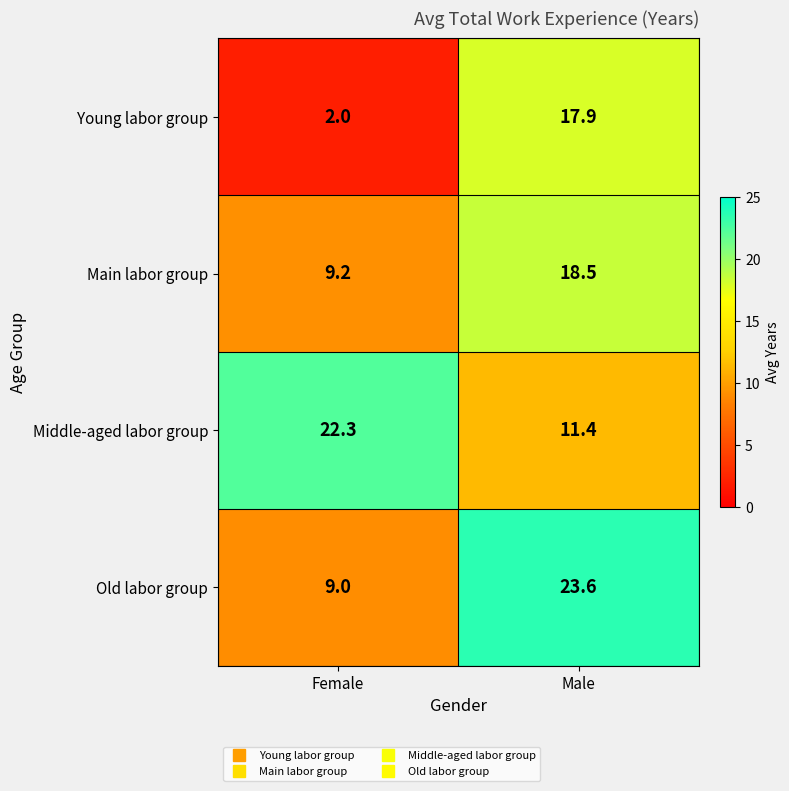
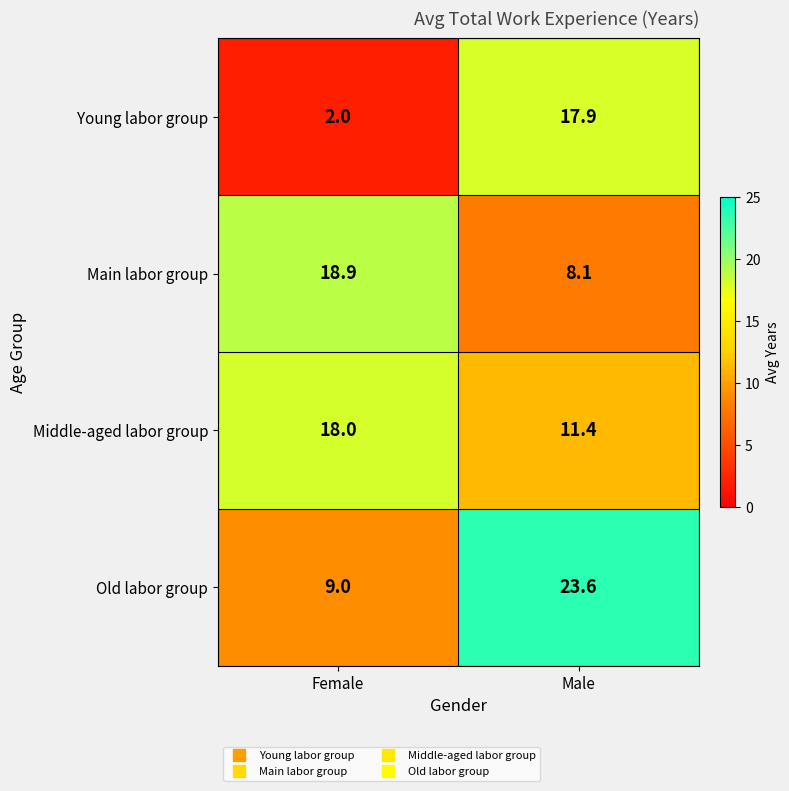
Main labor group, Female: 9.2 -> 18.9
Main labor group, Male: 18.5 -> 8.1
Middle-aged labor group, Female: 22.3 -> 18.0
